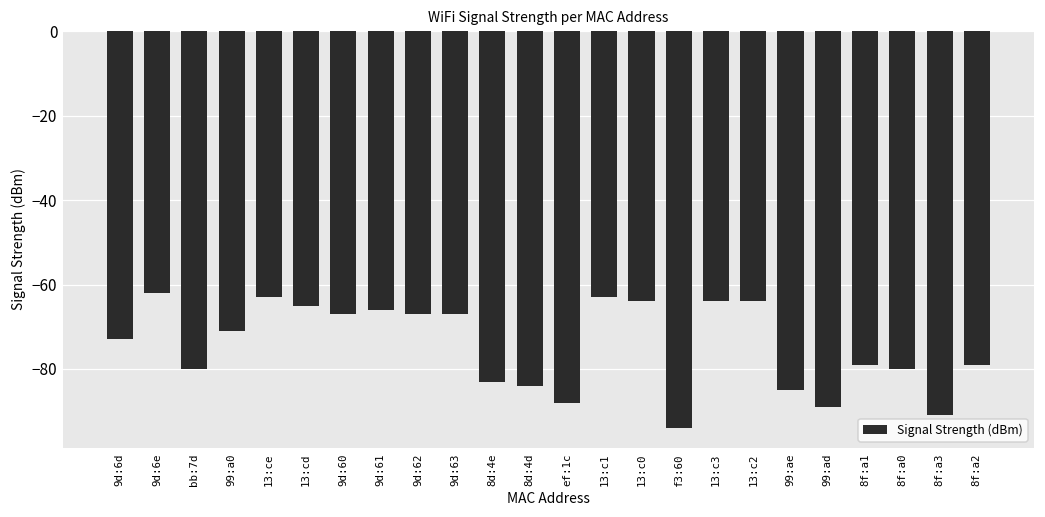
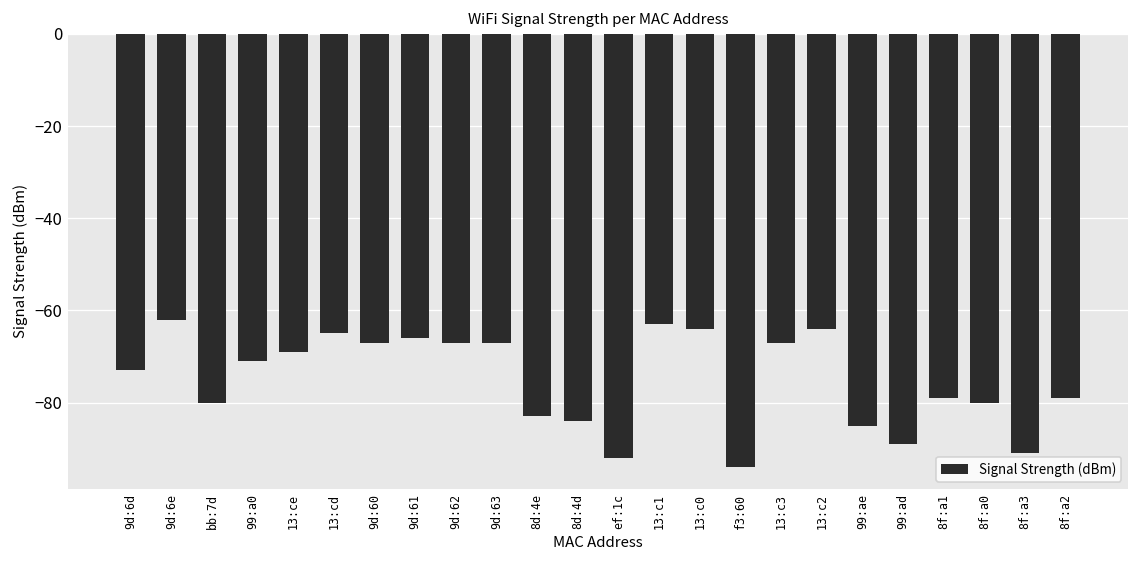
13:ce: -63 -> -69
ef:1c: -88 -> -92
13:c3: -64 -> -67
